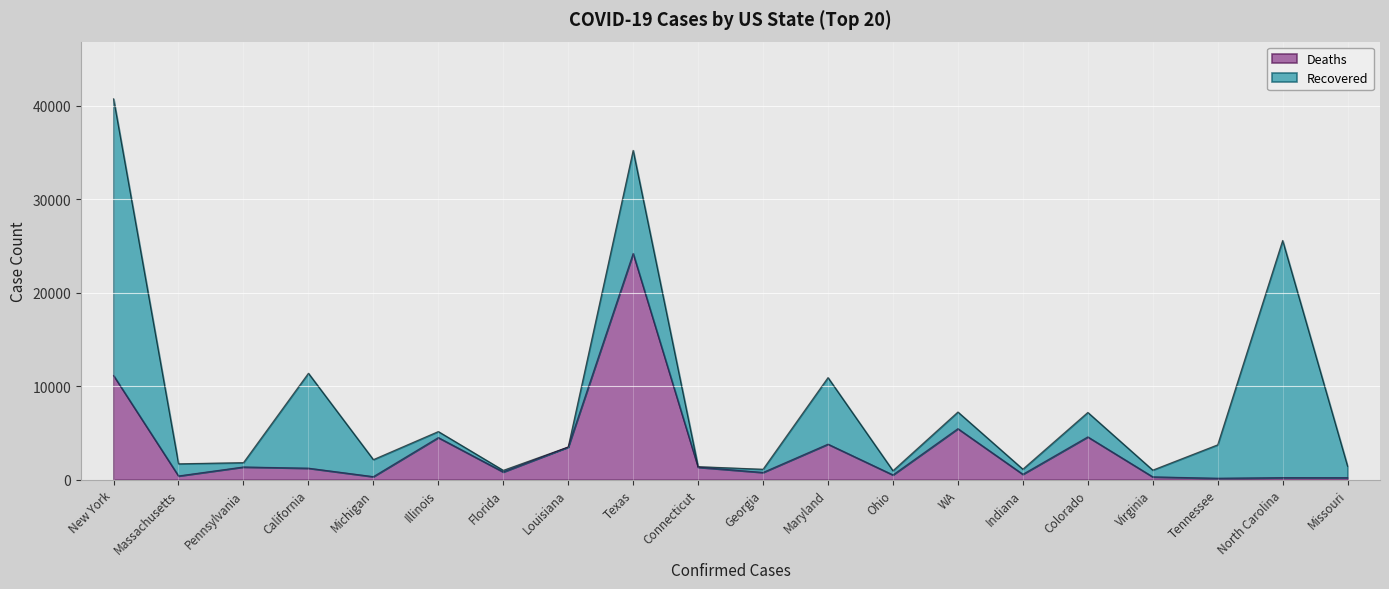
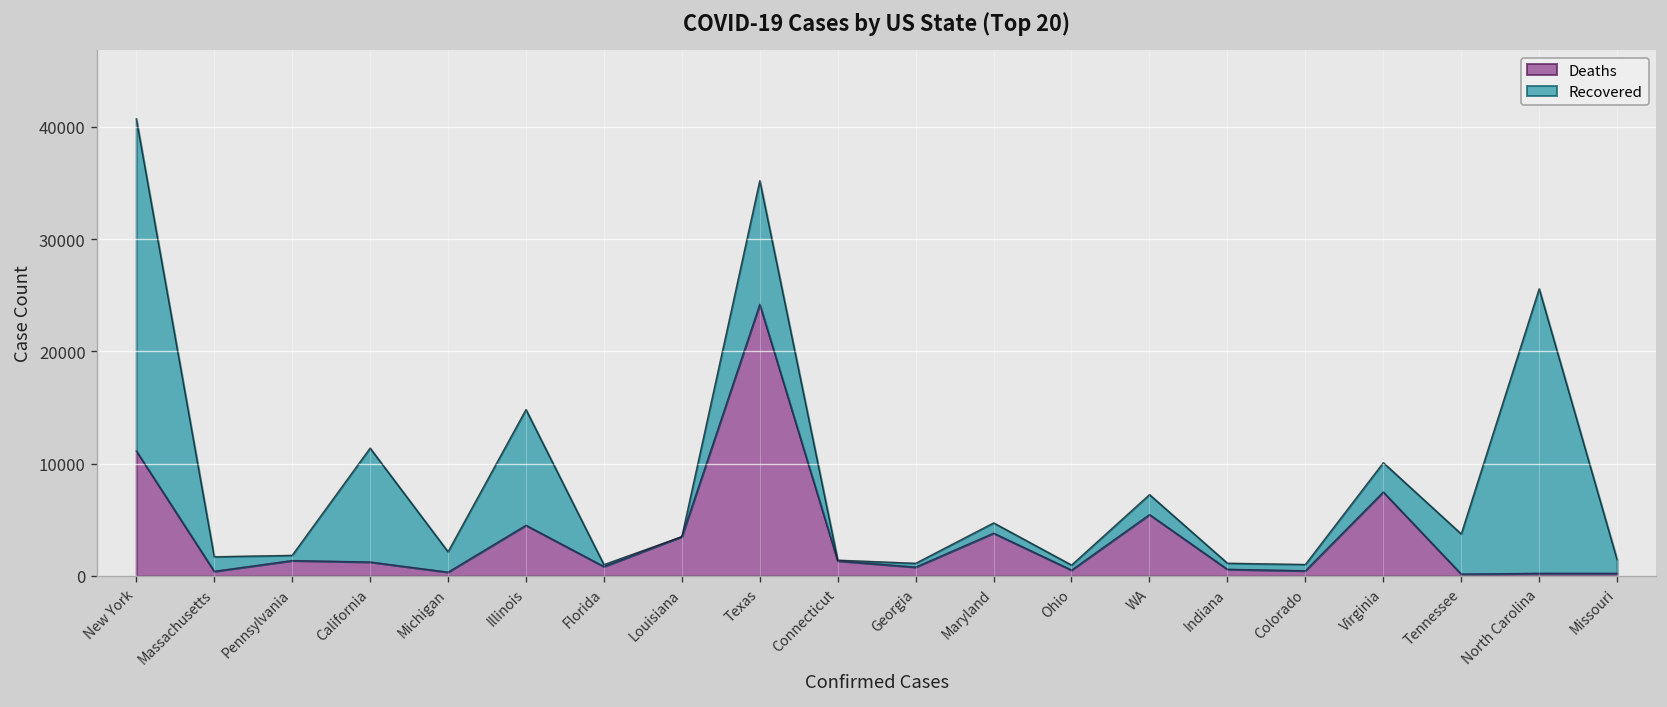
Recovered, Illinois: 1000 -> 10000
Recovered, Maryland: 7000 -> 1000
Deaths, Colorado: 5000 -> 0
Recovered, Colorado: 3000 -> 1000
Deaths, Virginia: 0 -> 7000
Recovered, Virginia: 1000 -> 3000
